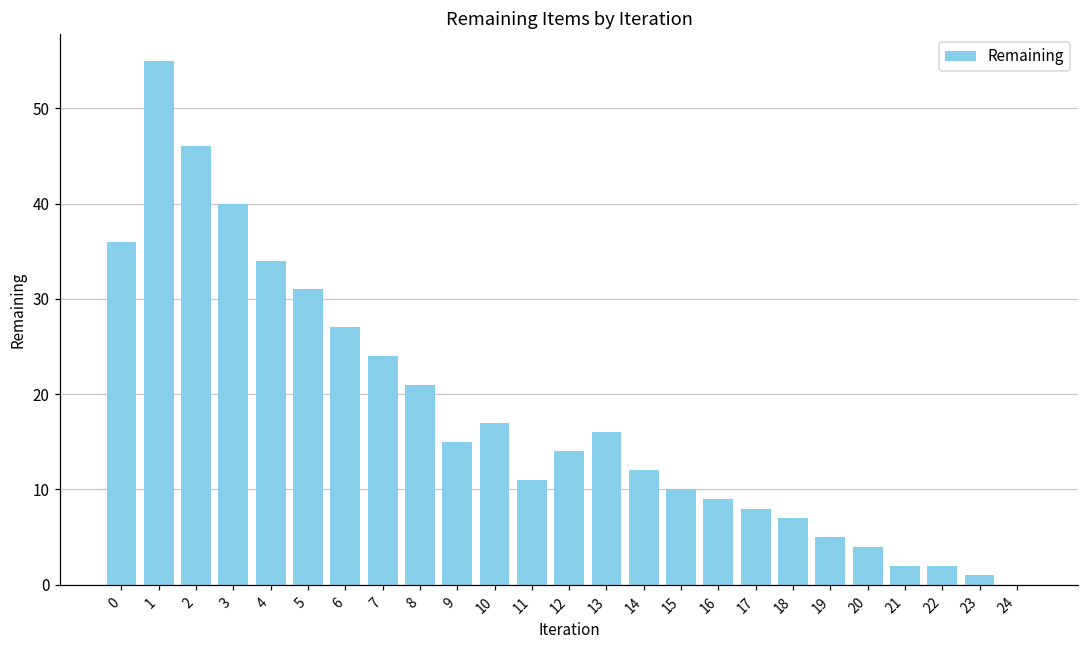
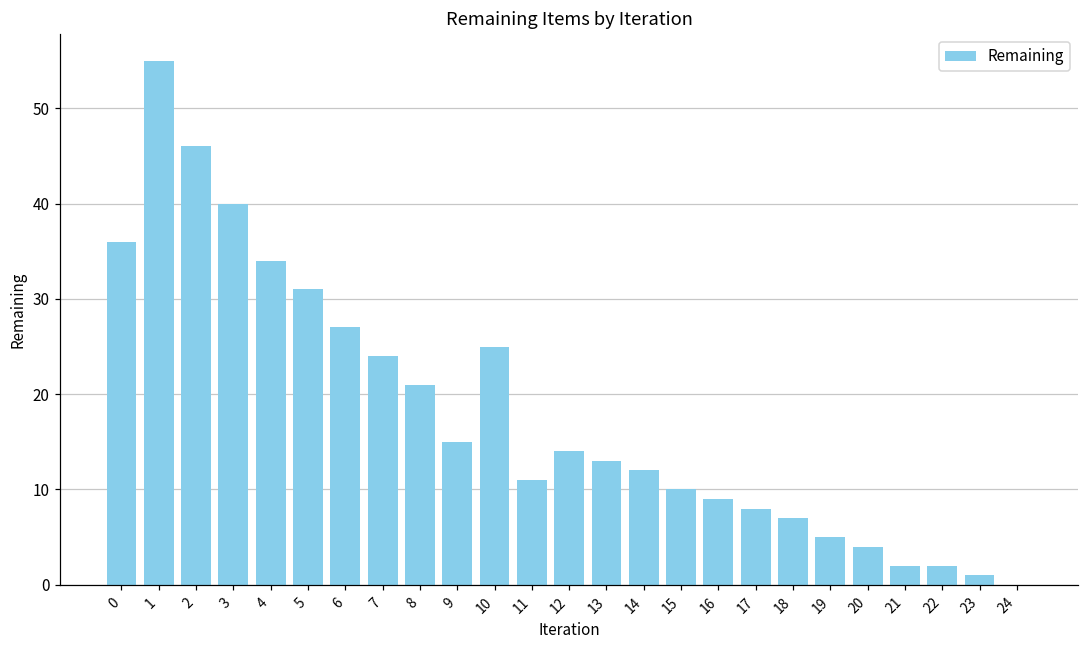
10: 17 -> 25
13: 16 -> 13
